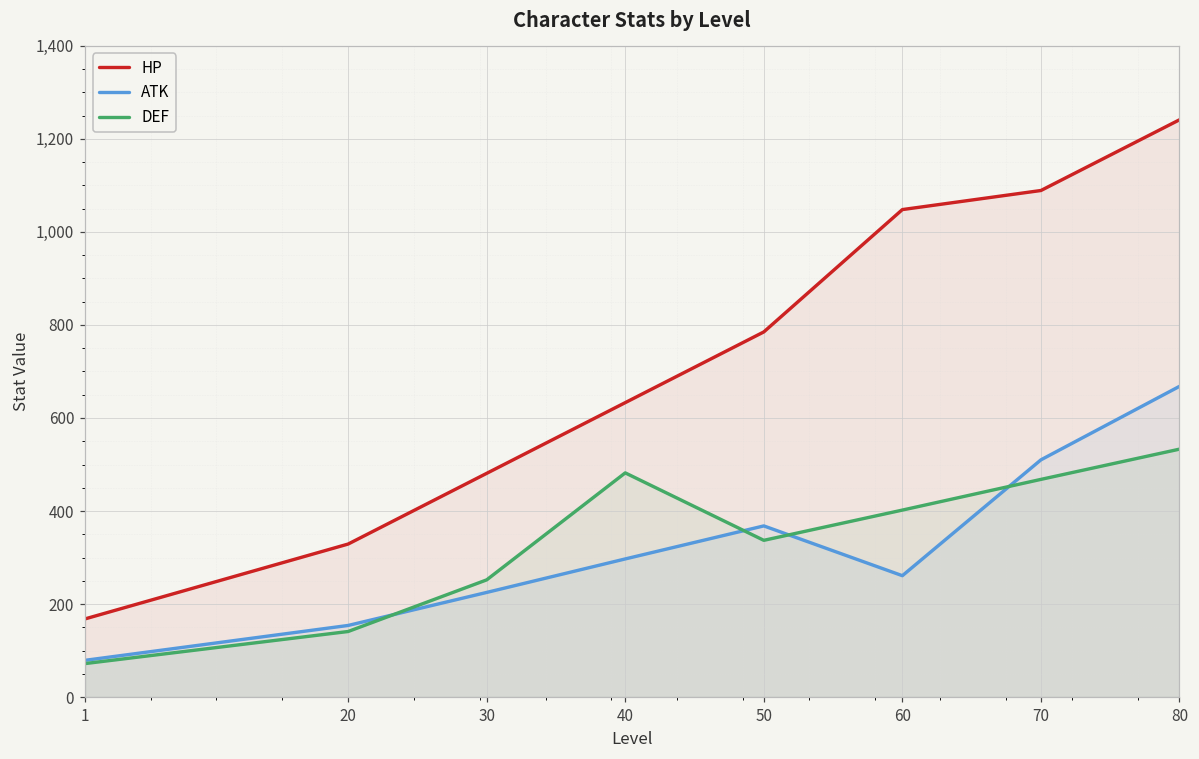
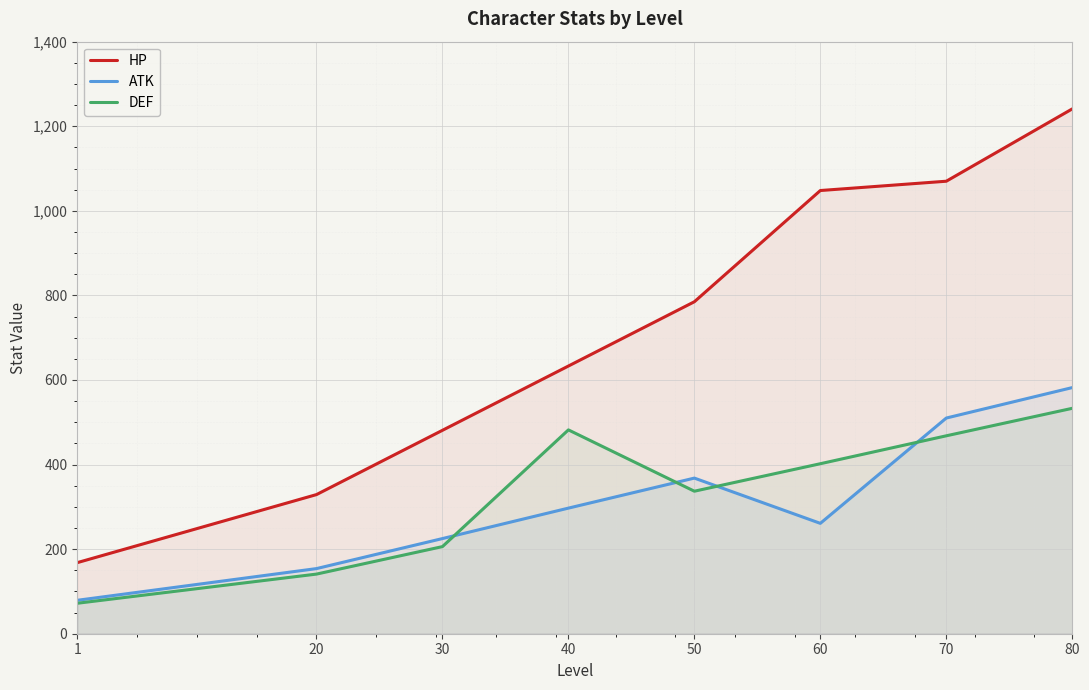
DEF, 30: 250 -> 210
HP, 70: 1,090 -> 1,070
ATK, 80: 670 -> 580
